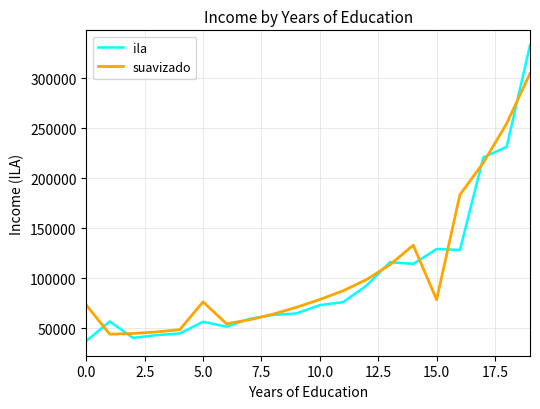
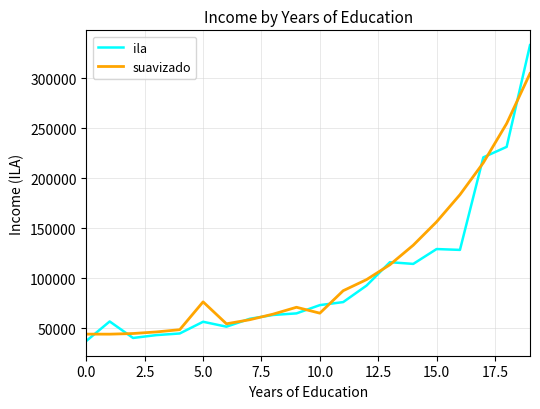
suavizado, 0.0: 73000 -> 44000
suavizado, 10.0: 79000 -> 65000
suavizado, 15.0: 79000 -> 156000
